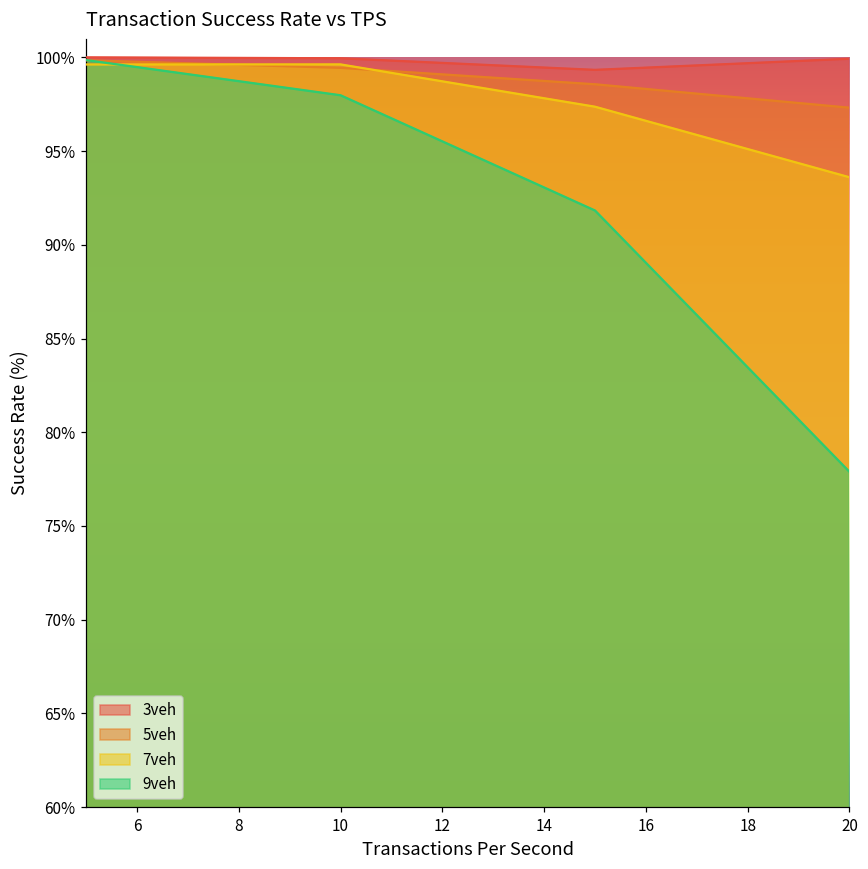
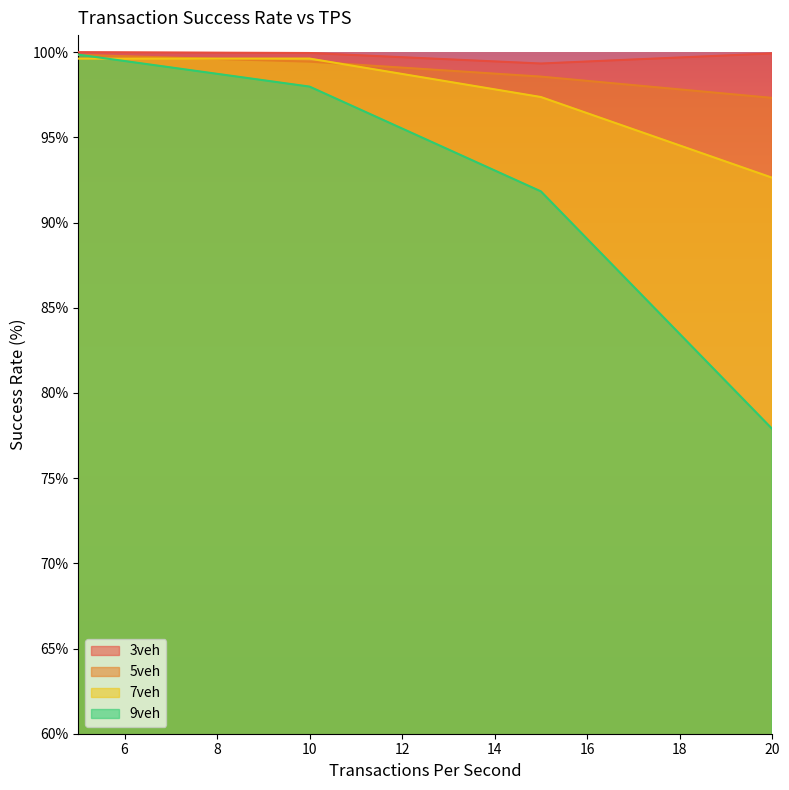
7veh, 20: 93.6% -> 92.6%
